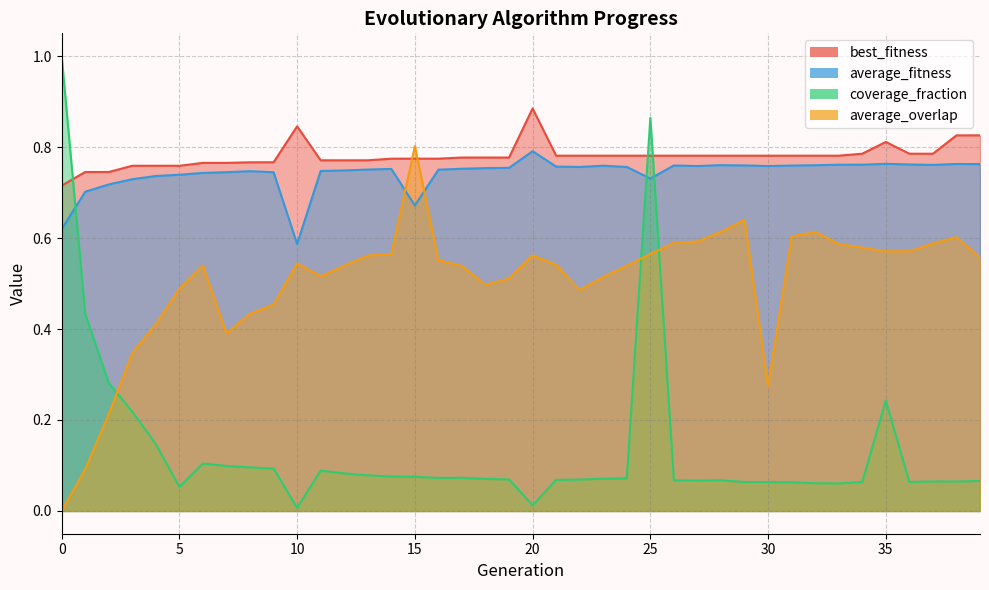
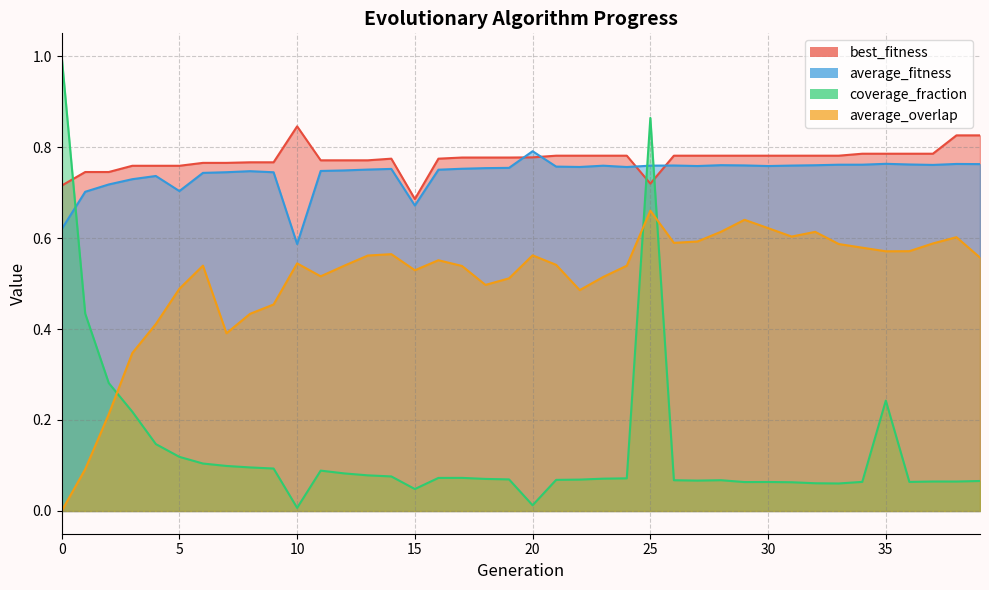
average_fitness, 5: 0.74 -> 0.70
coverage_fraction, 5: 0.05 -> 0.12
best_fitness, 15: 0.77 -> 0.69
coverage_fraction, 15: 0.08 -> 0.05
average_overlap, 15: 0.80 -> 0.53
best_fitness, 20: 0.88 -> 0.78
best_fitness, 25: 0.78 -> 0.72
average_fitness, 25: 0.73 -> 0.76
average_overlap, 25: 0.56 -> 0.66
average_overlap, 30: 0.27 -> 0.62
best_fitness, 35: 0.81 -> 0.79
